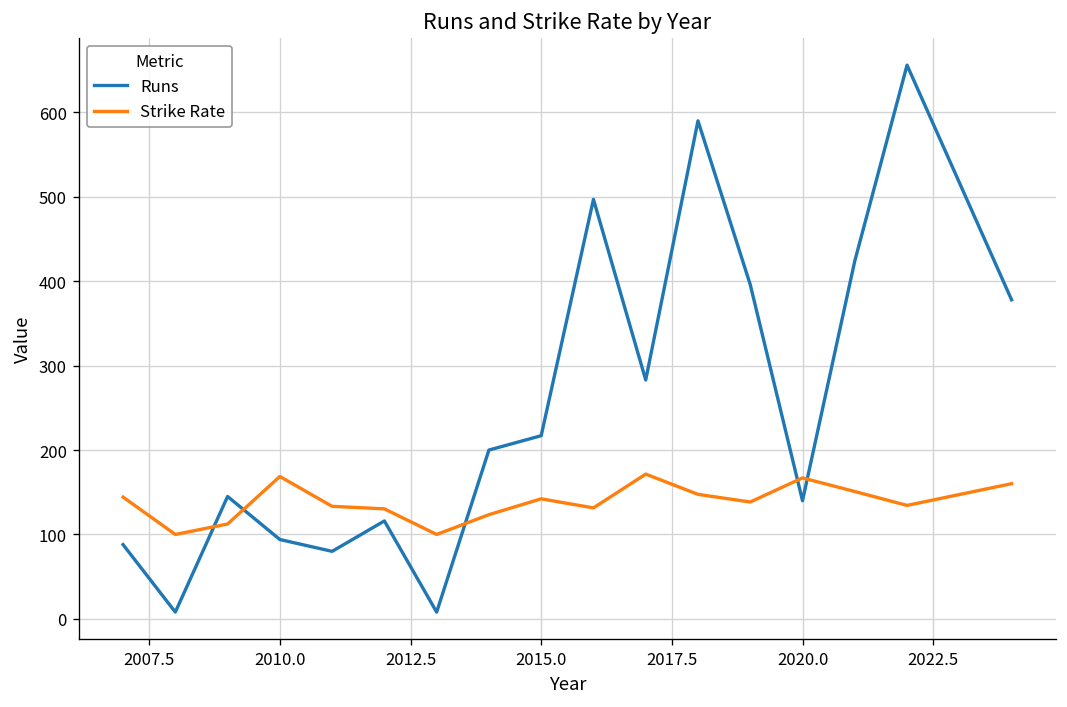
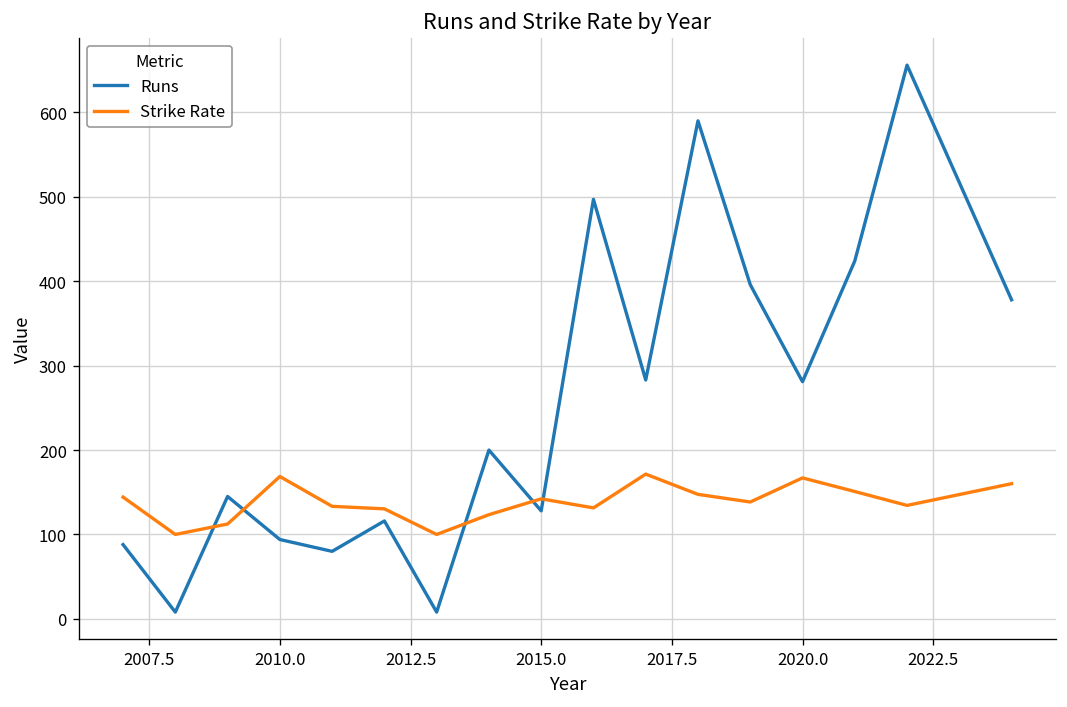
Runs, 2015.0: 220 -> 130
Runs, 2020.0: 140 -> 280
